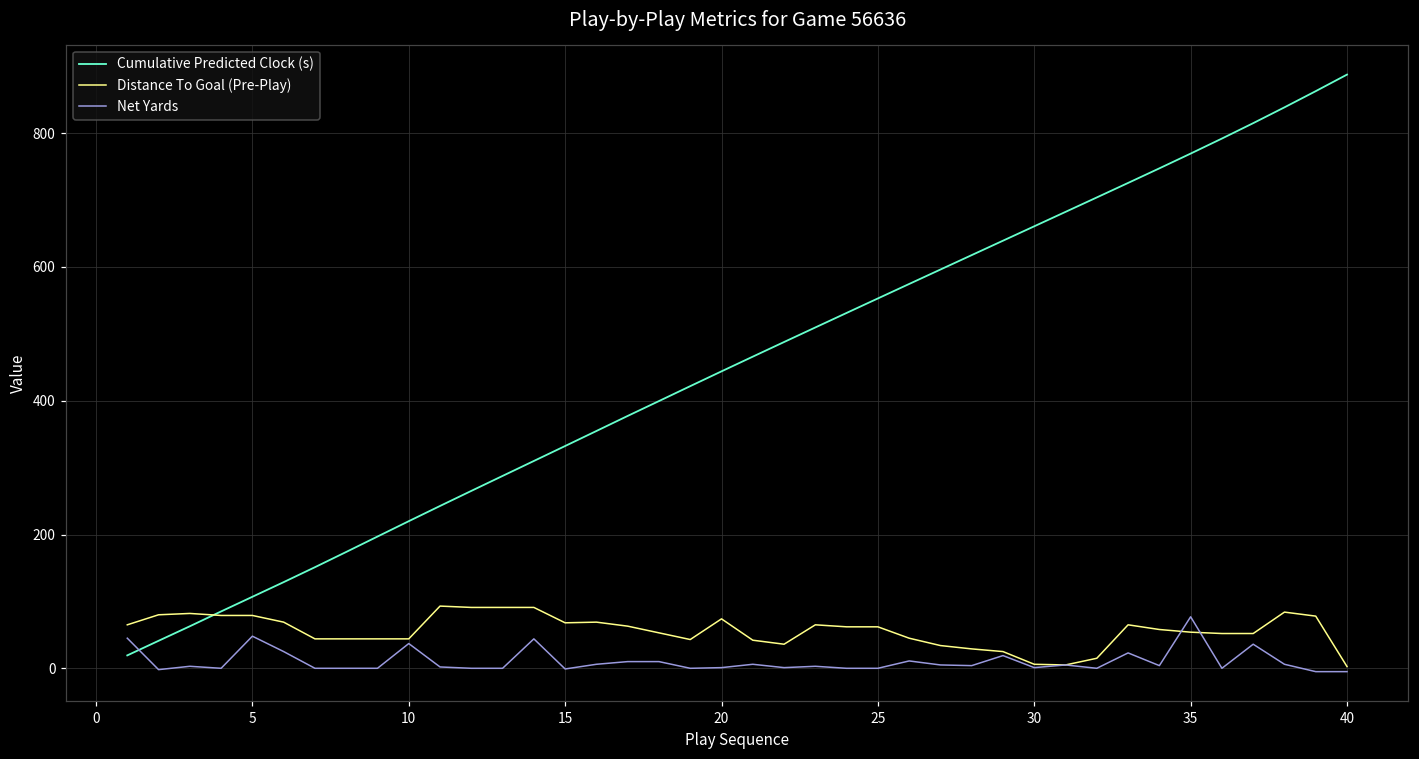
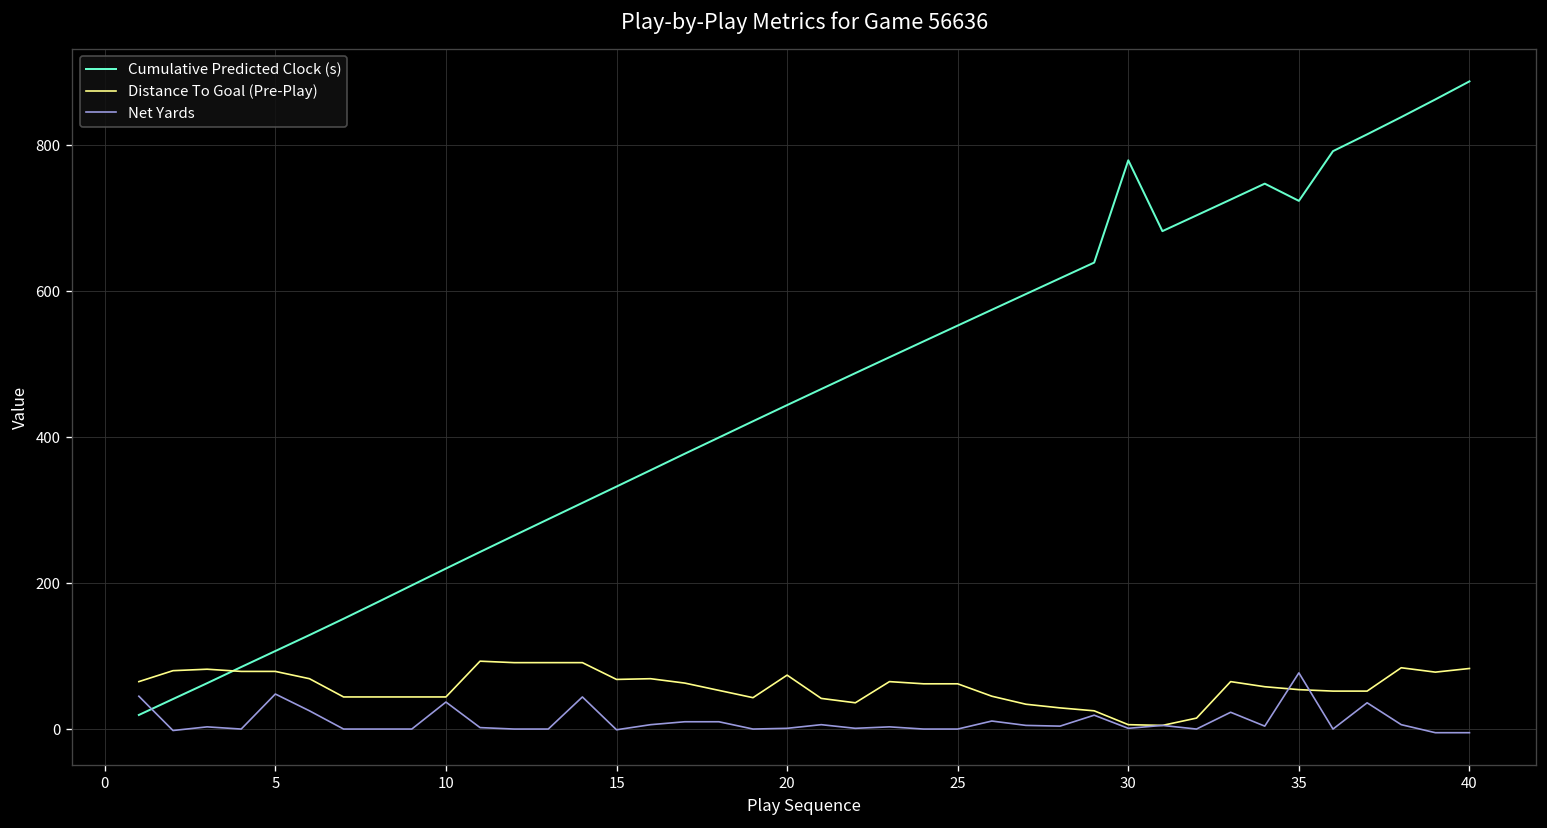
Cumulative Predicted Clock (s), 30: 660 -> 780
Cumulative Predicted Clock (s), 35: 770 -> 720
Distance To Goal (Pre-Play), 40: 0 -> 80
